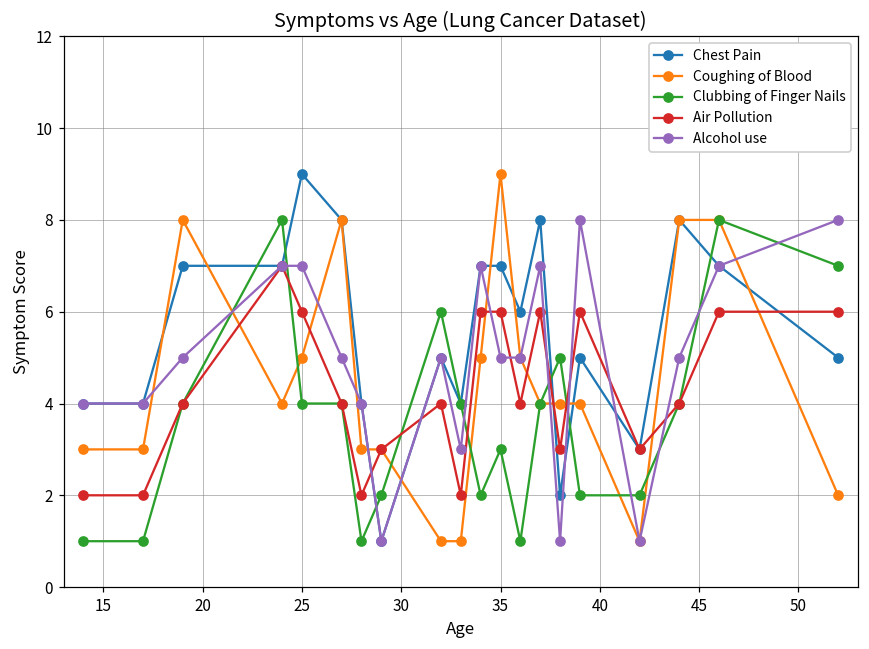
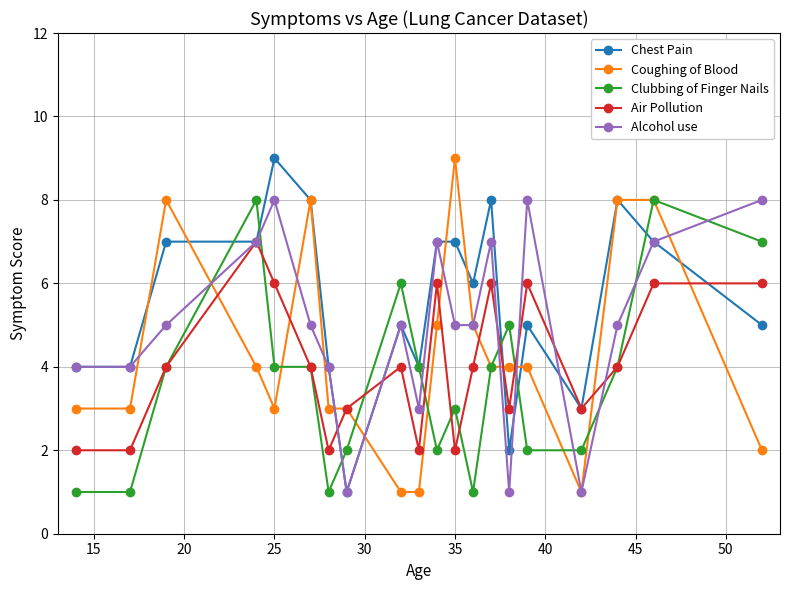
Coughing of Blood, 25: 5 -> 3
Alcohol use, 25: 7 -> 8
Air Pollution, 35: 6 -> 2
